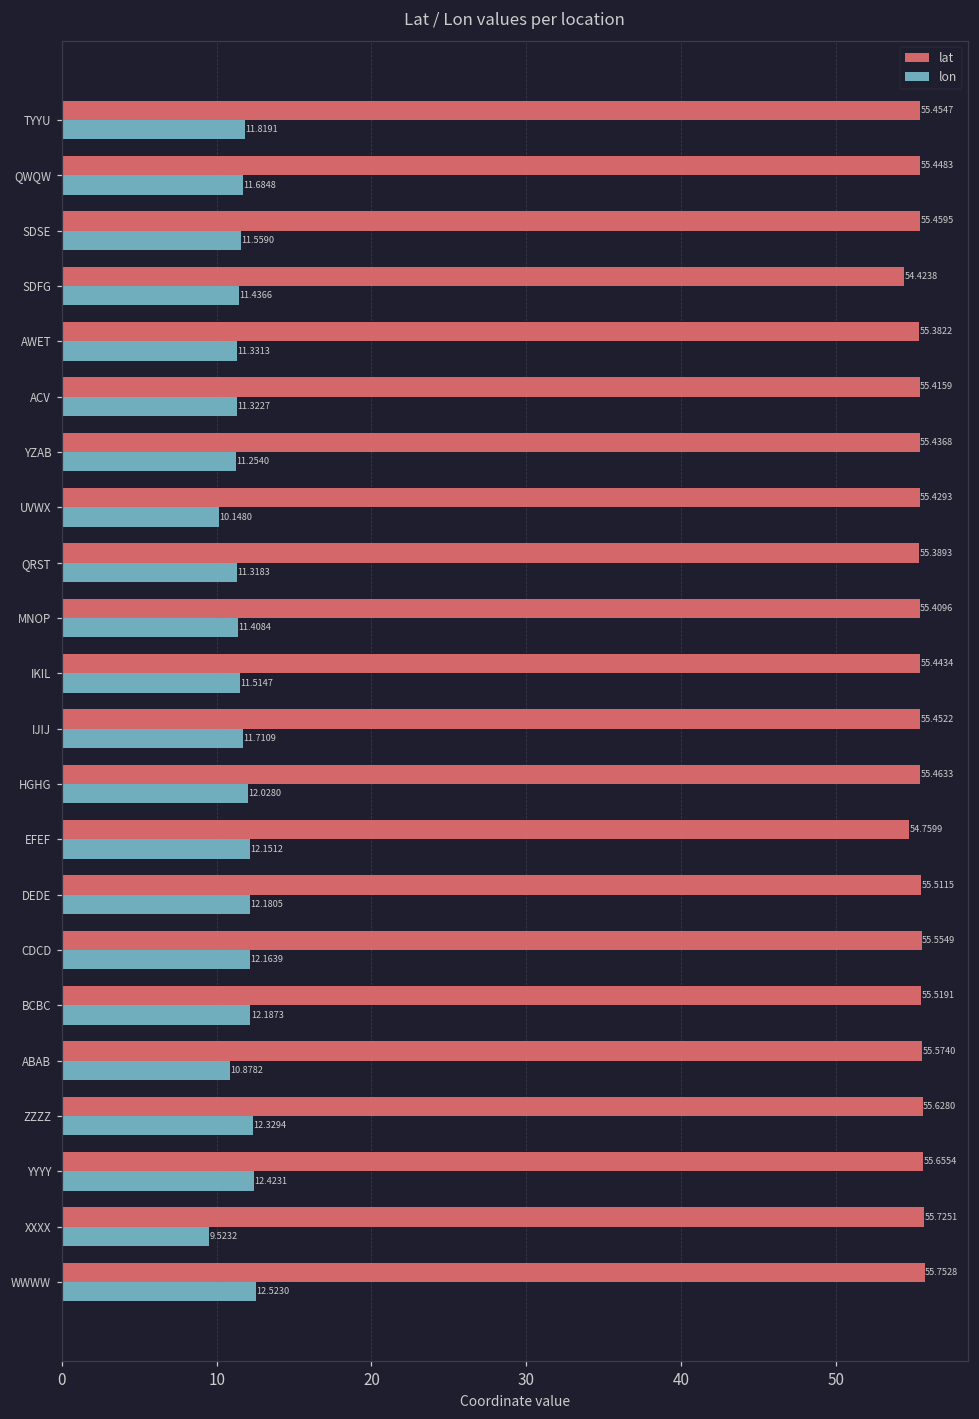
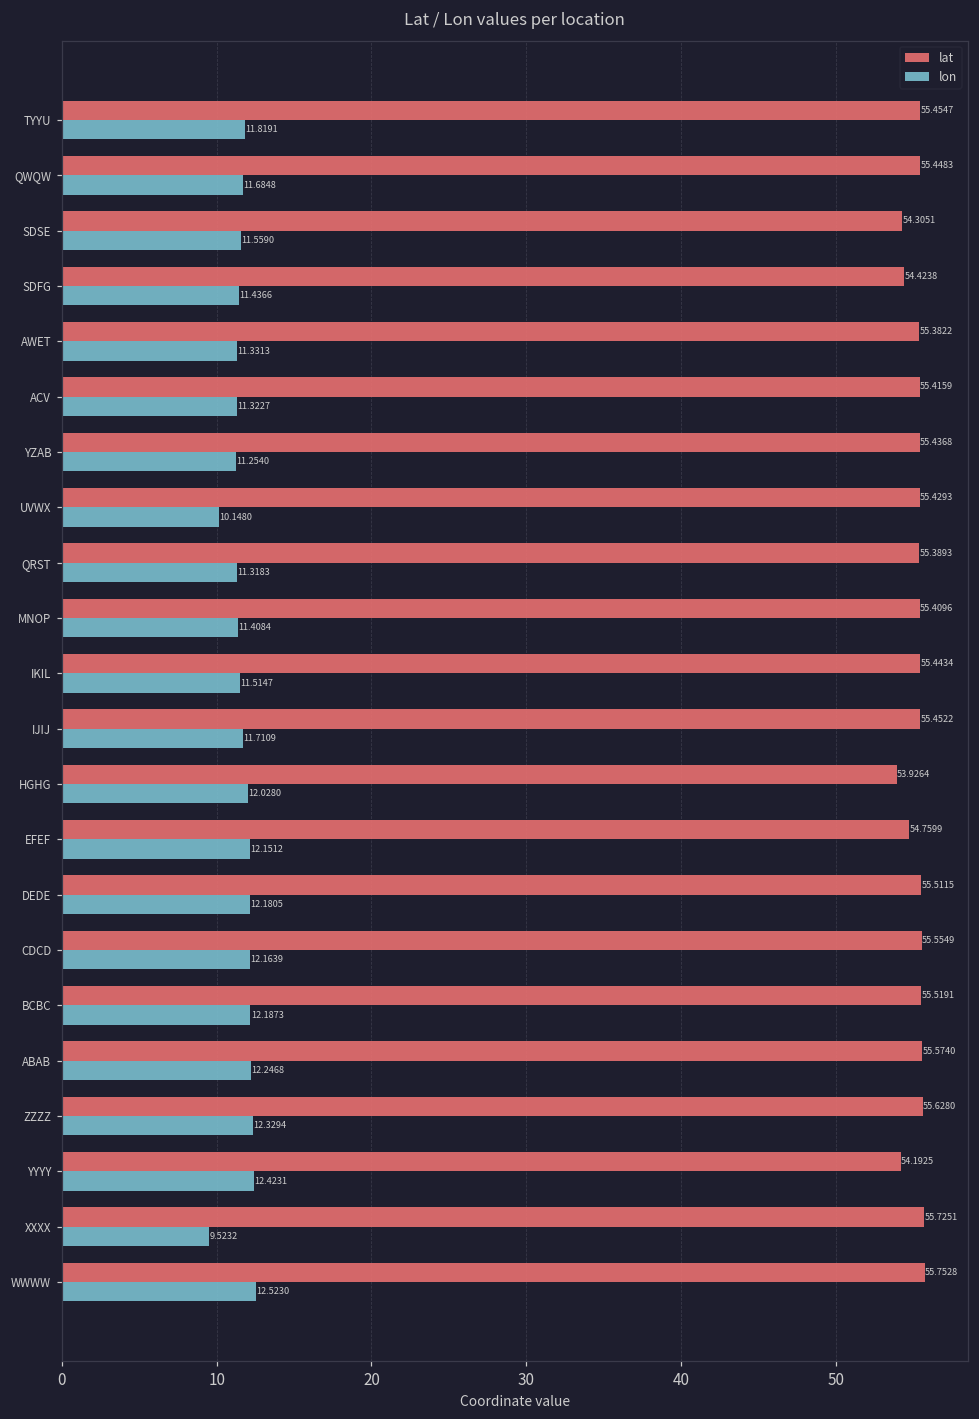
lat, SDSE: 55.4595 -> 54.3051
lat, HGHG: 55.4633 -> 53.9264
lon, ABAB: 10.8782 -> 12.2468
lat, YYYY: 55.6554 -> 54.1925
